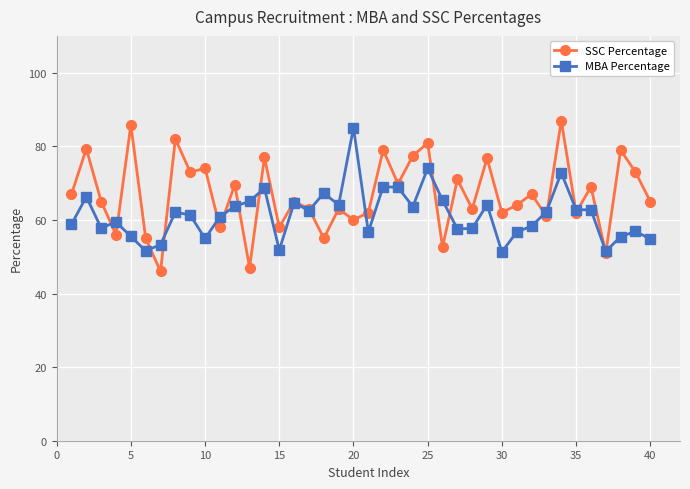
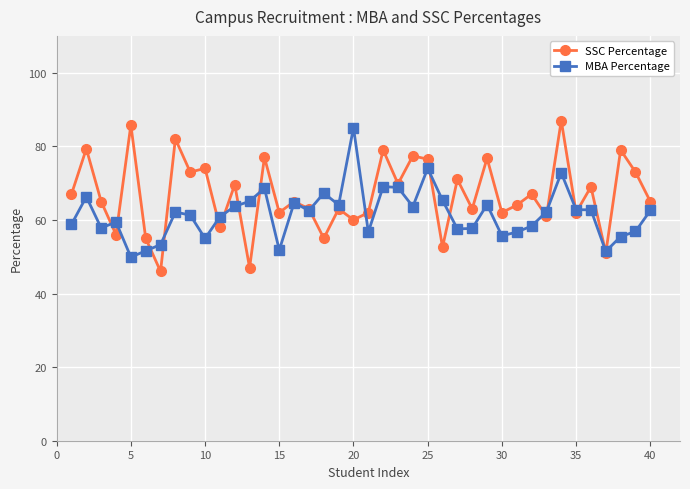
MBA Percentage, 5: 56 -> 50
SSC Percentage, 15: 58 -> 62
SSC Percentage, 25: 81 -> 77
MBA Percentage, 30: 51 -> 56
MBA Percentage, 40: 55 -> 63
